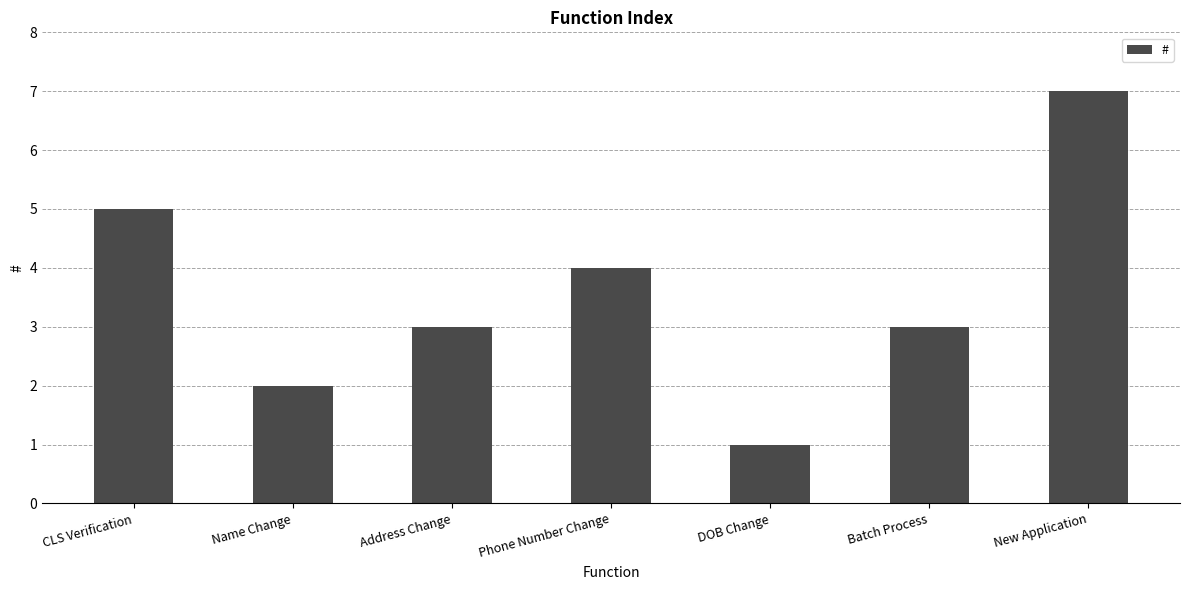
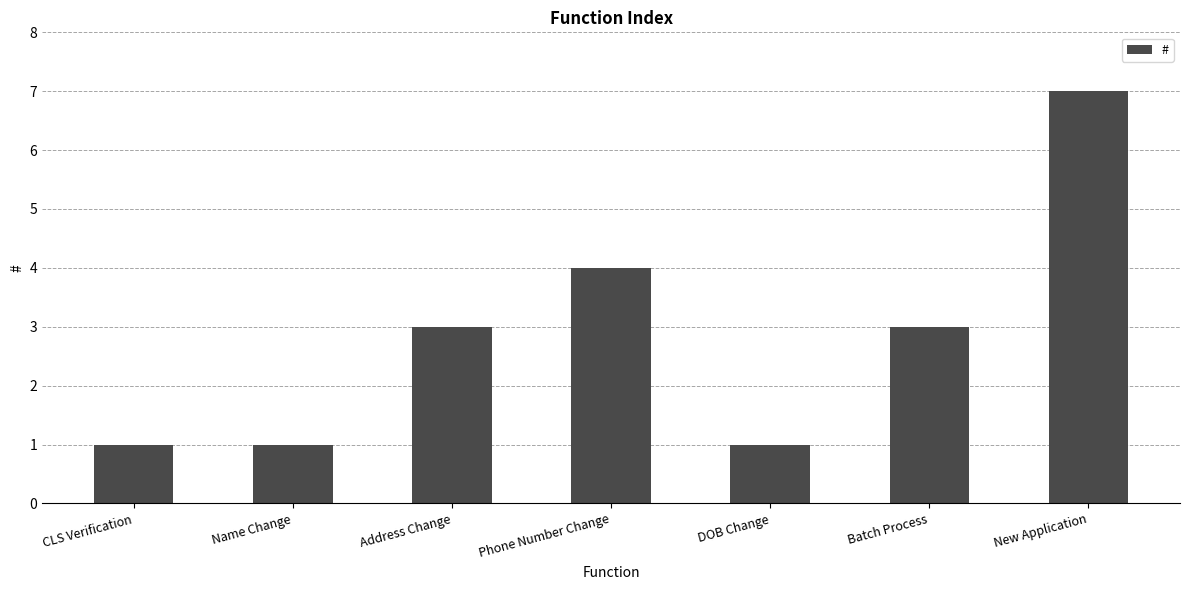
CLS Verification: 5 -> 1
Name Change: 2 -> 1
